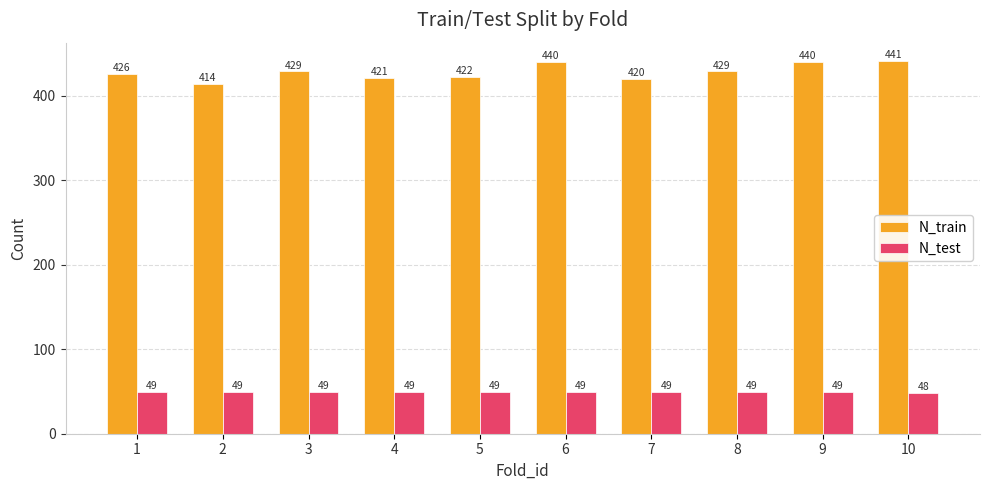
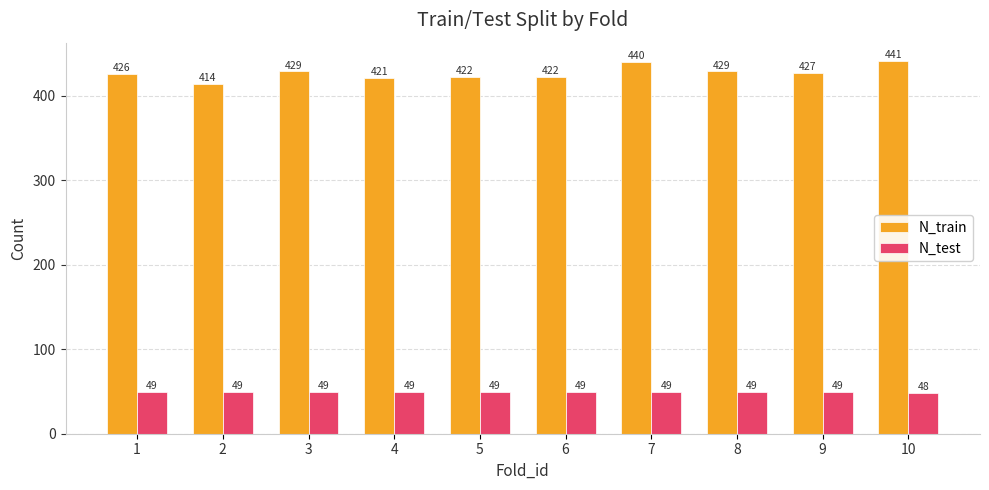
N_train, 6: 440 -> 422
N_train, 7: 420 -> 440
N_train, 9: 440 -> 427
